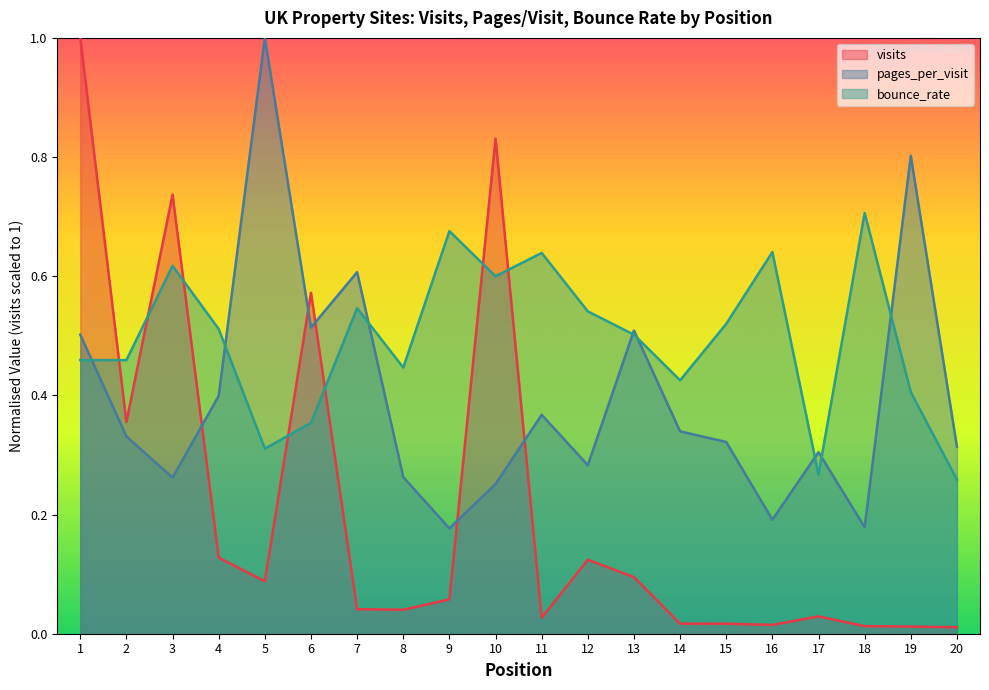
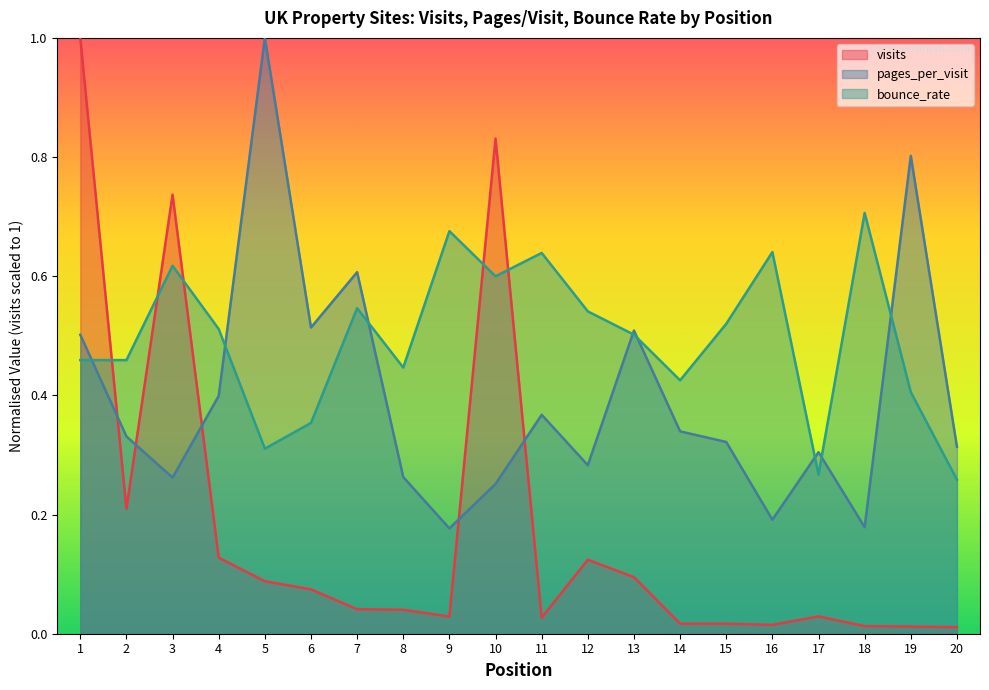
visits, 2: 0.36 -> 0.21
visits, 6: 0.57 -> 0.07
visits, 9: 0.06 -> 0.03
